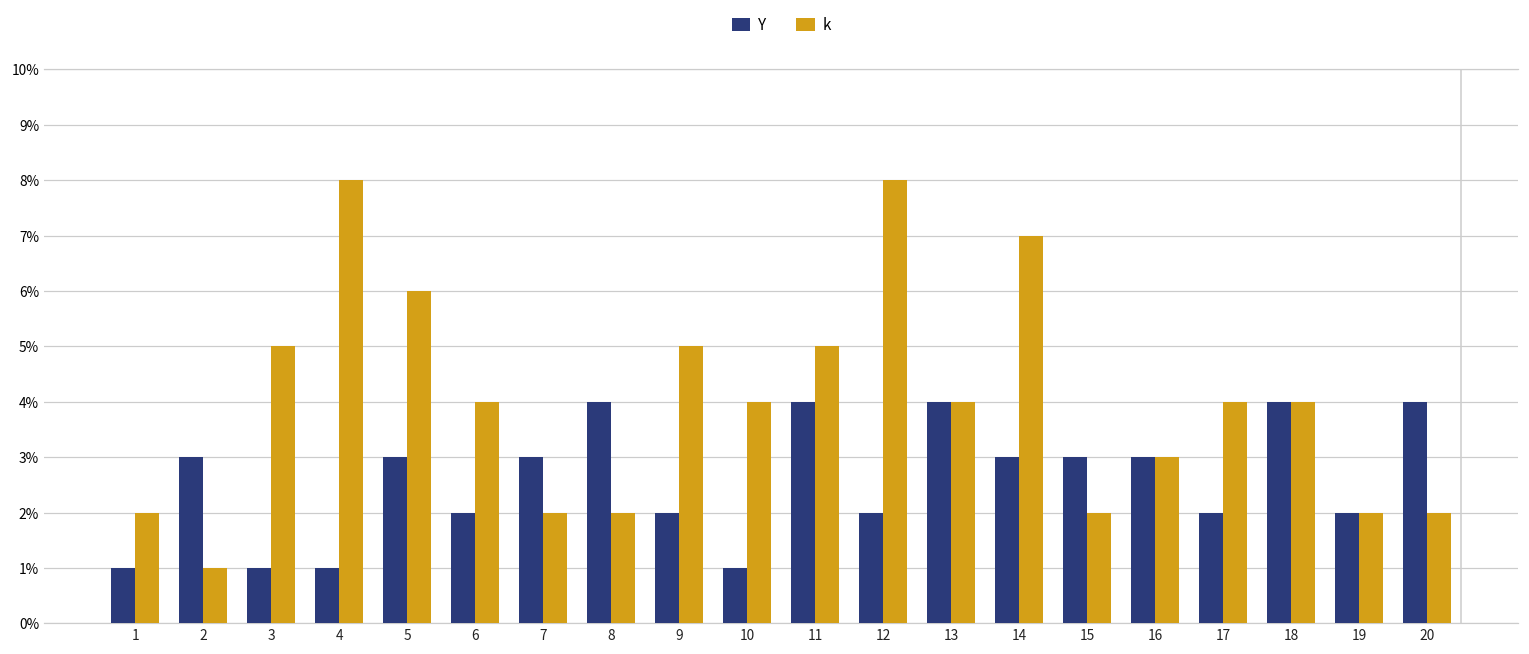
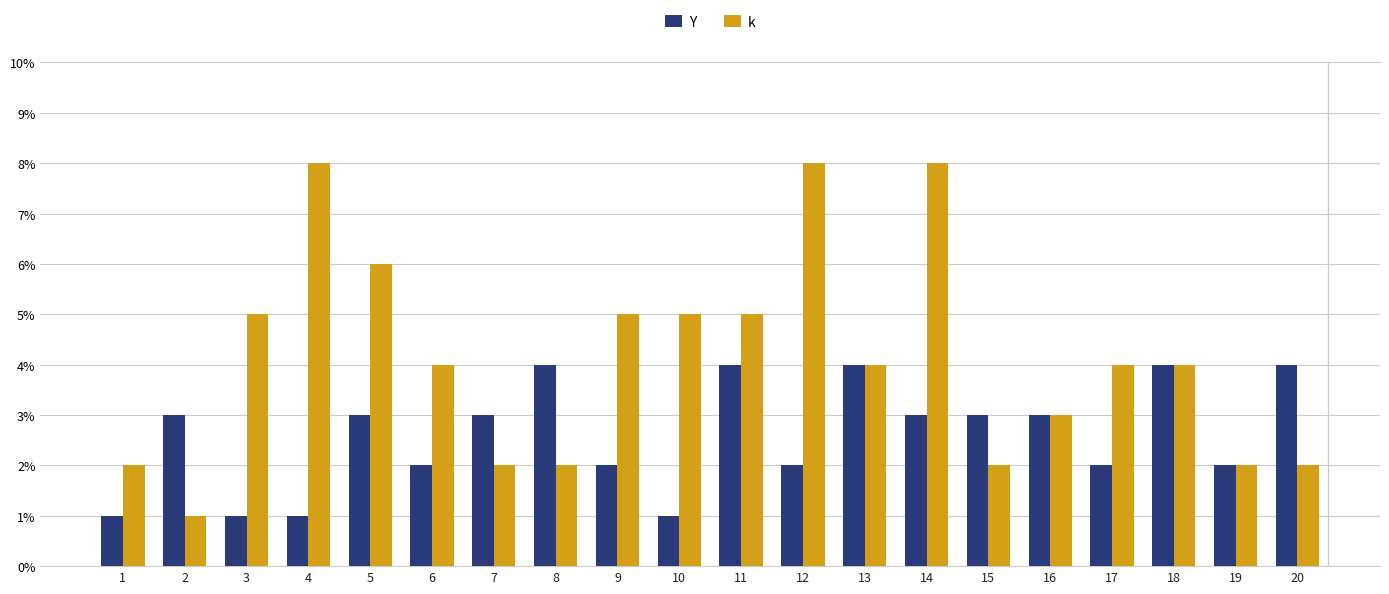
k, 10: 4% -> 5%
k, 14: 7% -> 8%
